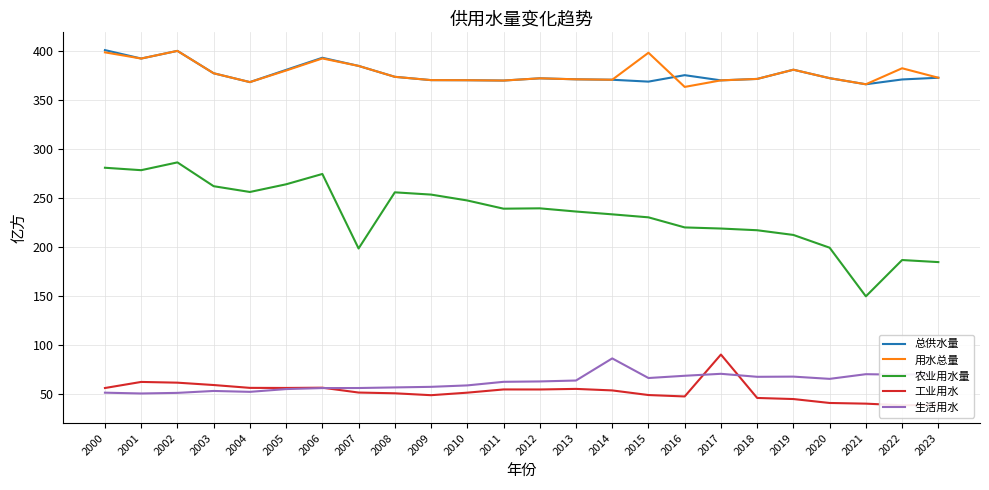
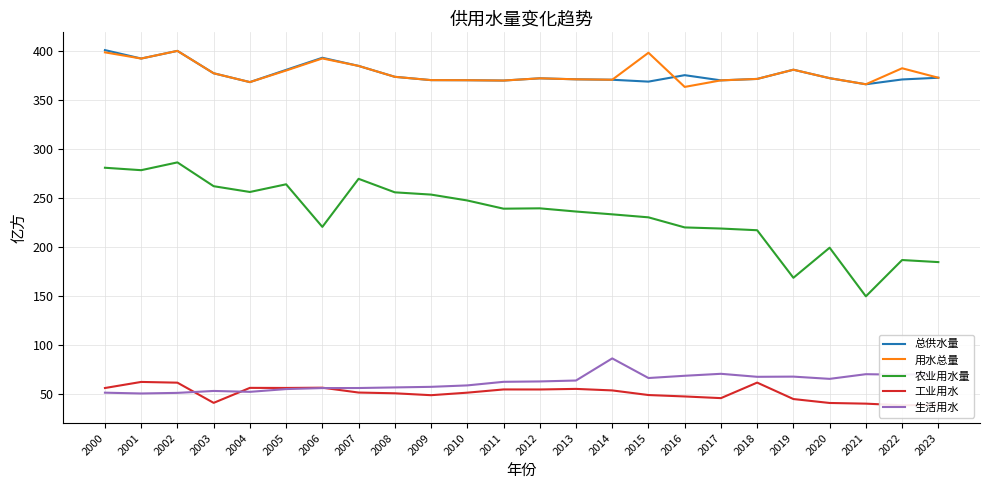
工业用水, 2003: 60 -> 40
农业用水量, 2006: 270 -> 220
农业用水量, 2007: 200 -> 270
工业用水, 2017: 90 -> 50
工业用水, 2018: 50 -> 60
农业用水量, 2019: 210 -> 170
